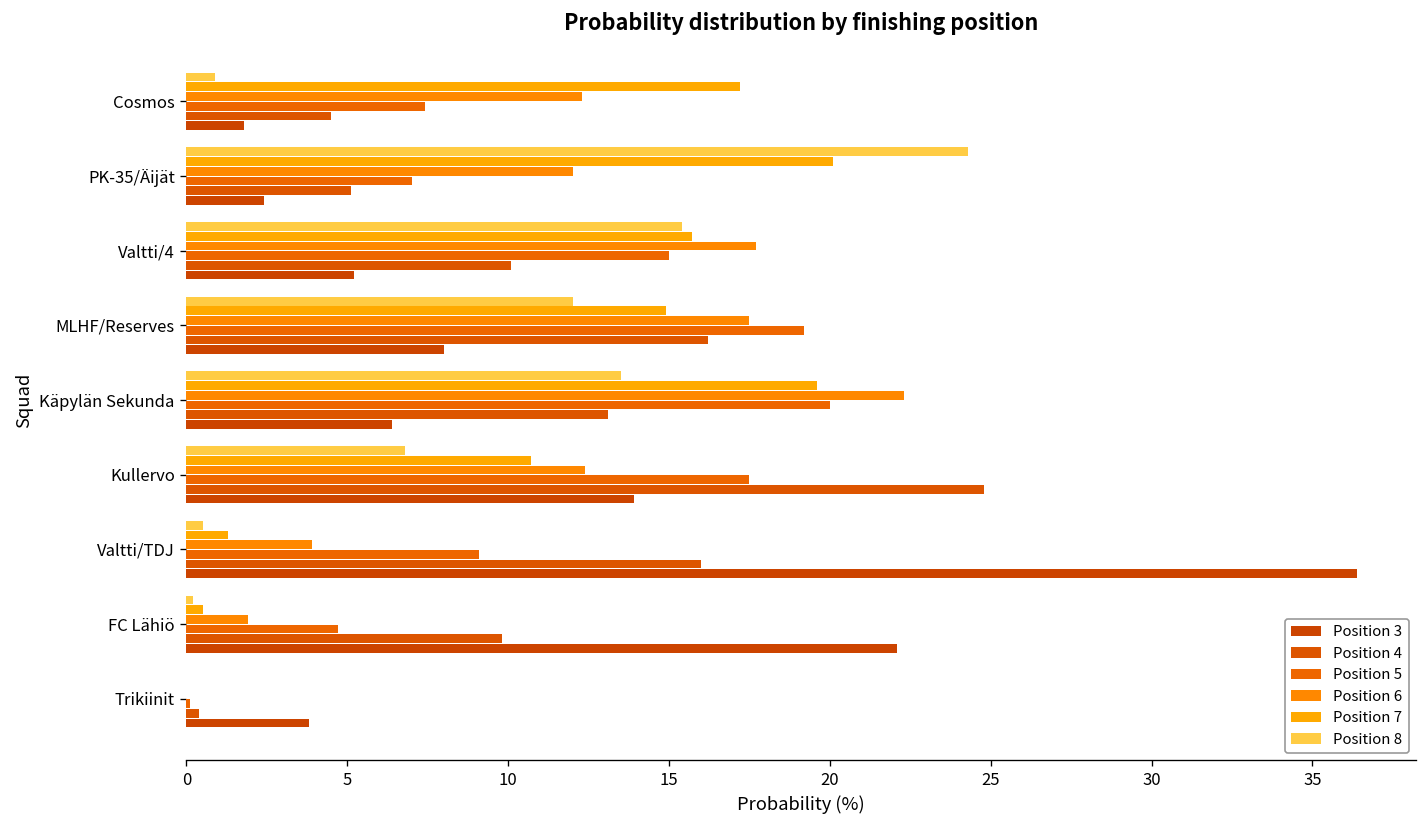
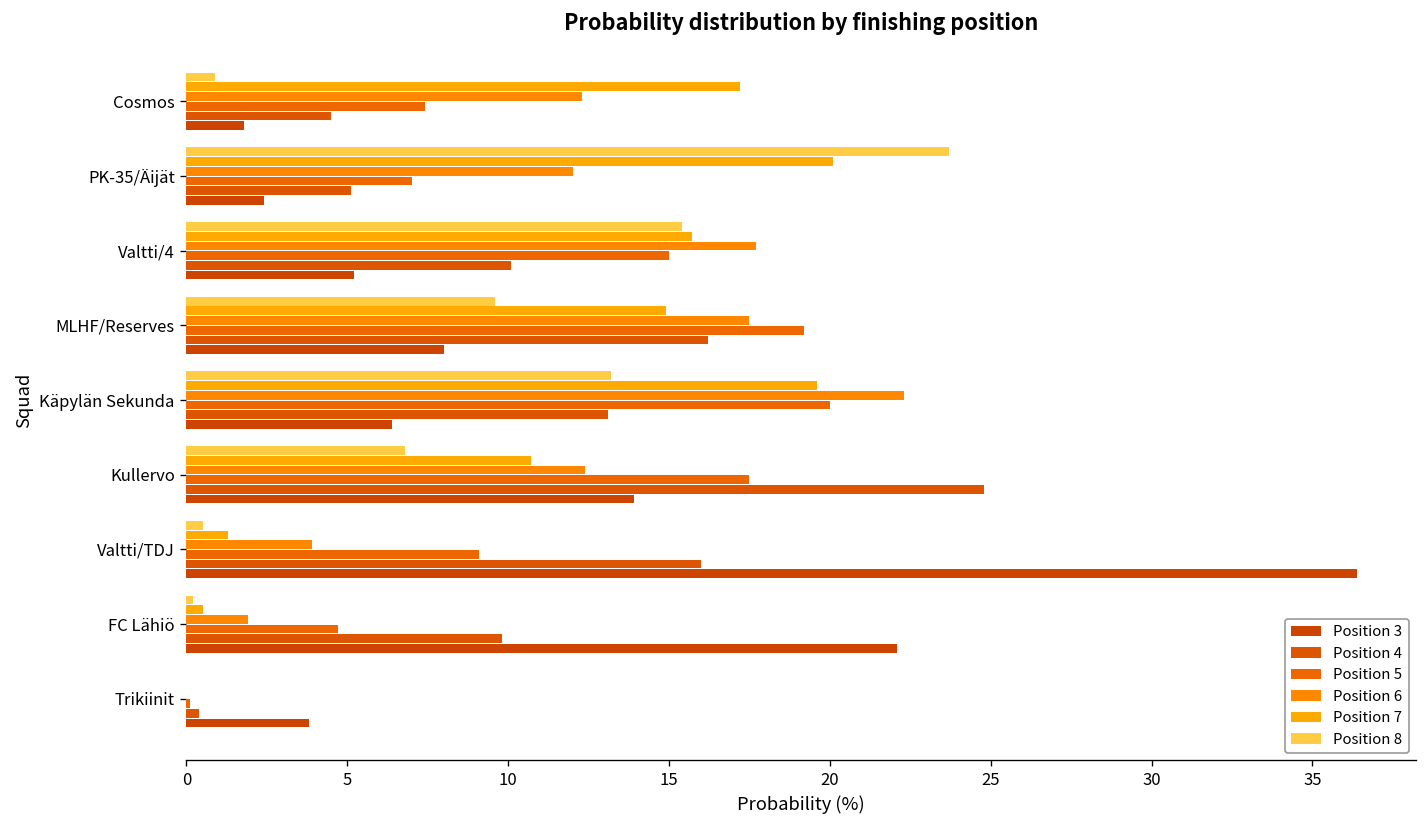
Position 8, PK-35/Äijät: 24.3 -> 23.7
Position 8, MLHF/Reserves: 12.0 -> 9.6
Position 8, Käpylän Sekunda: 13.5 -> 13.2
